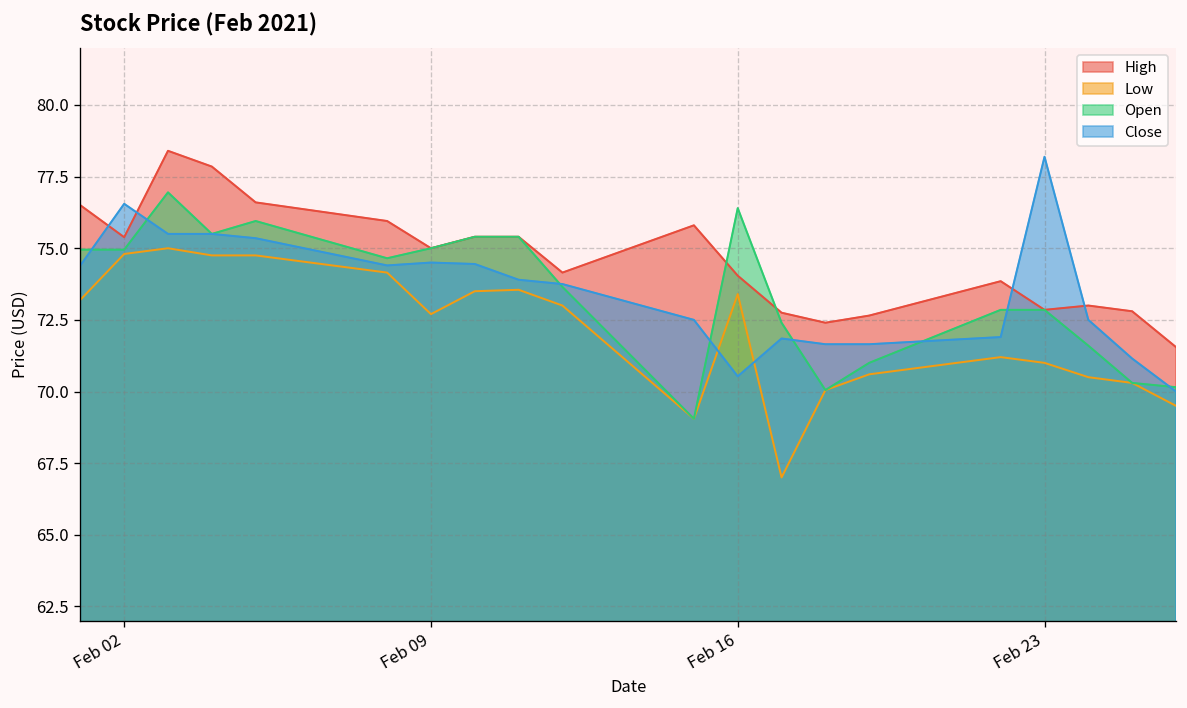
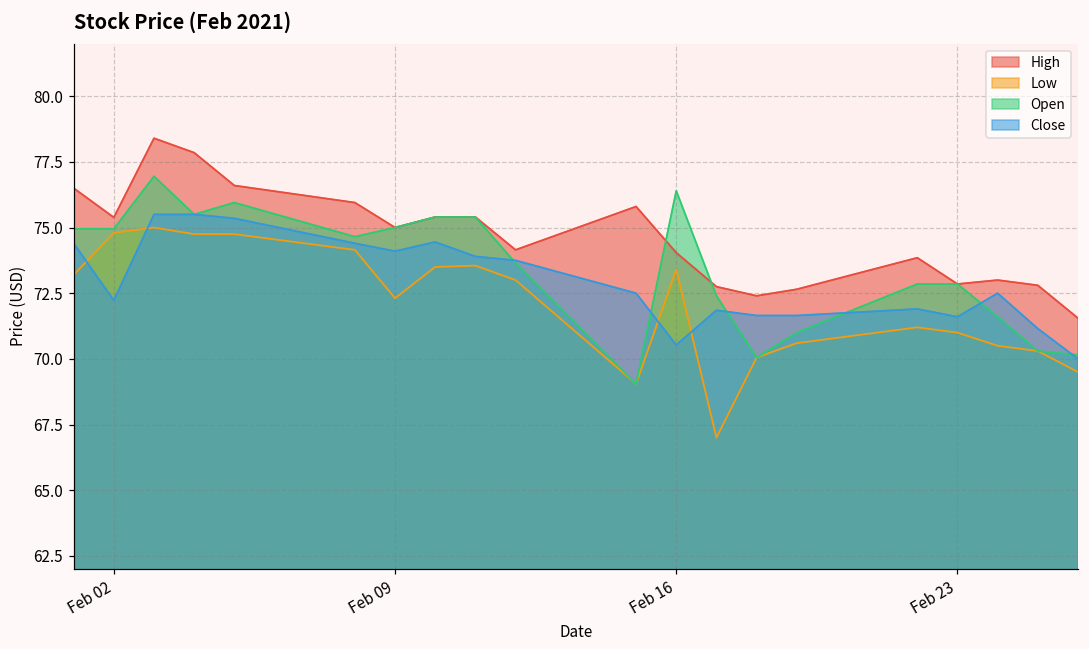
Close, Feb 02: 76.6 -> 72.2
Low, Feb 09: 72.7 -> 72.3
Close, Feb 09: 74.5 -> 74.1
Close, Feb 23: 78.2 -> 71.6
